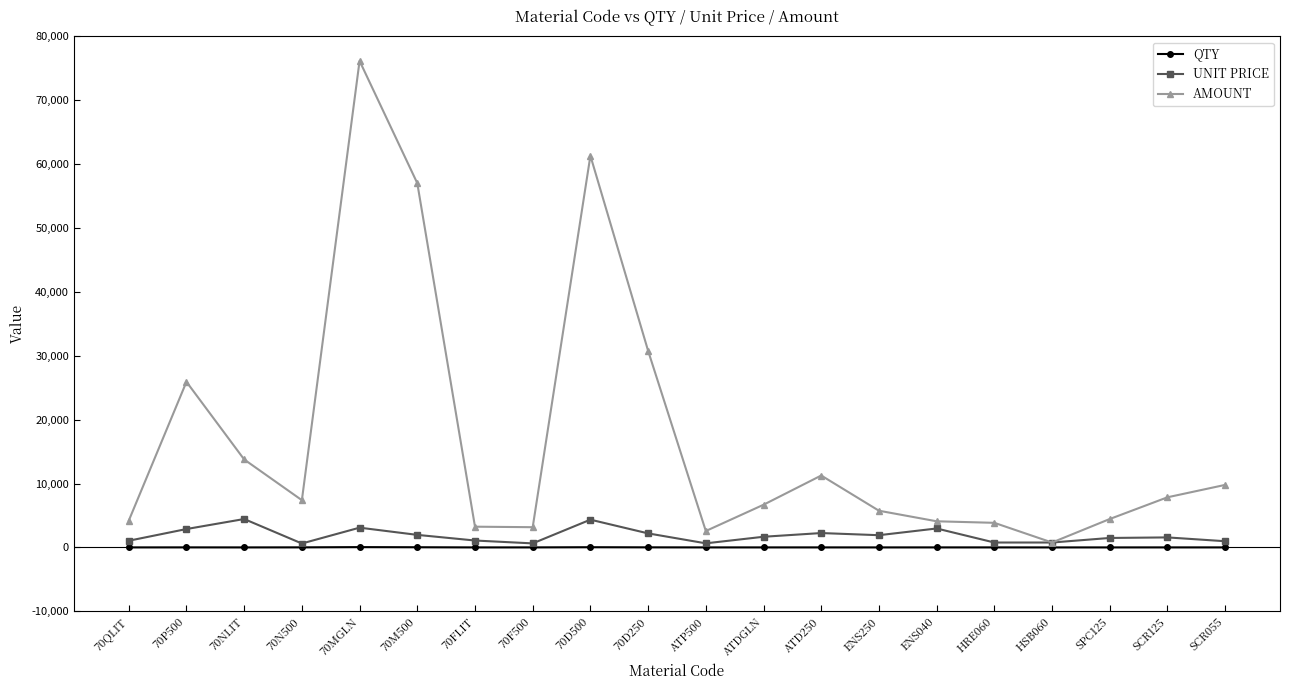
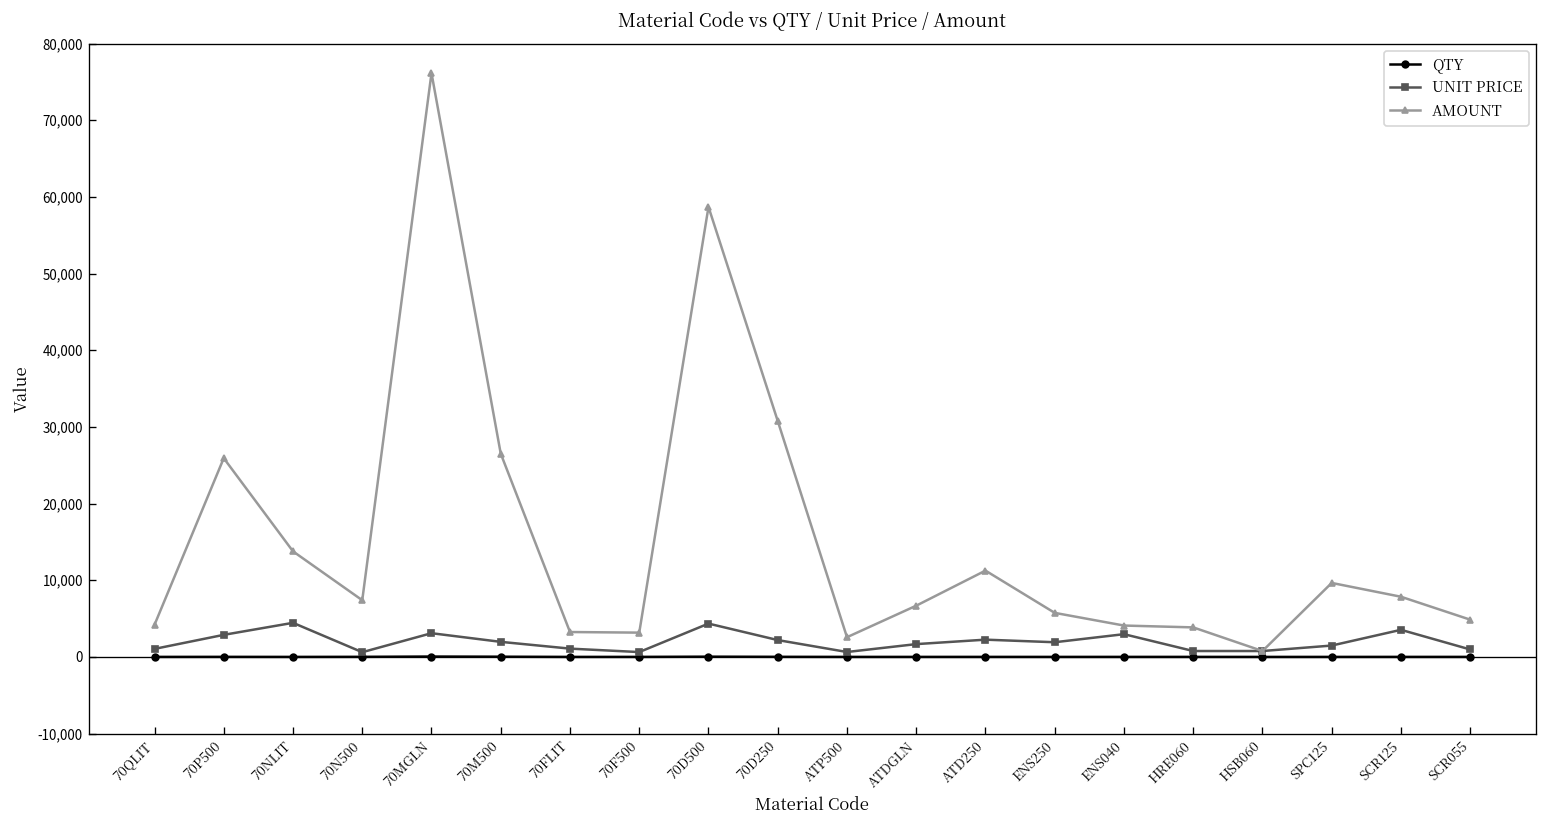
AMOUNT, 70M500: 57,000 -> 27,000
AMOUNT, 70D500: 61,000 -> 59,000
AMOUNT, SPC125: 4,000 -> 10,000
UNIT PRICE, SCR125: 2,000 -> 4,000
AMOUNT, SCR055: 10,000 -> 5,000
